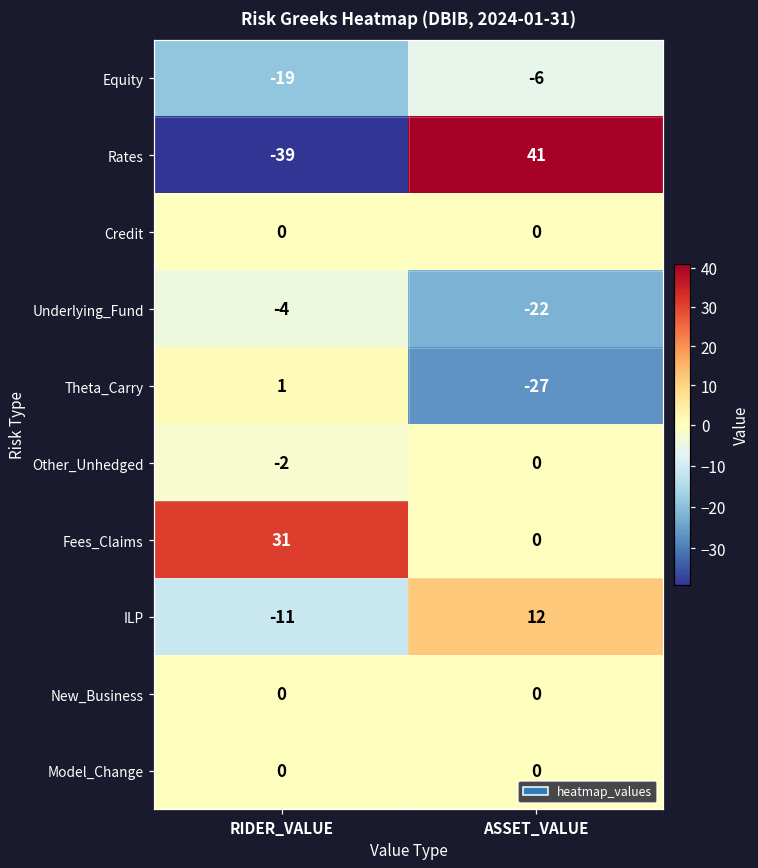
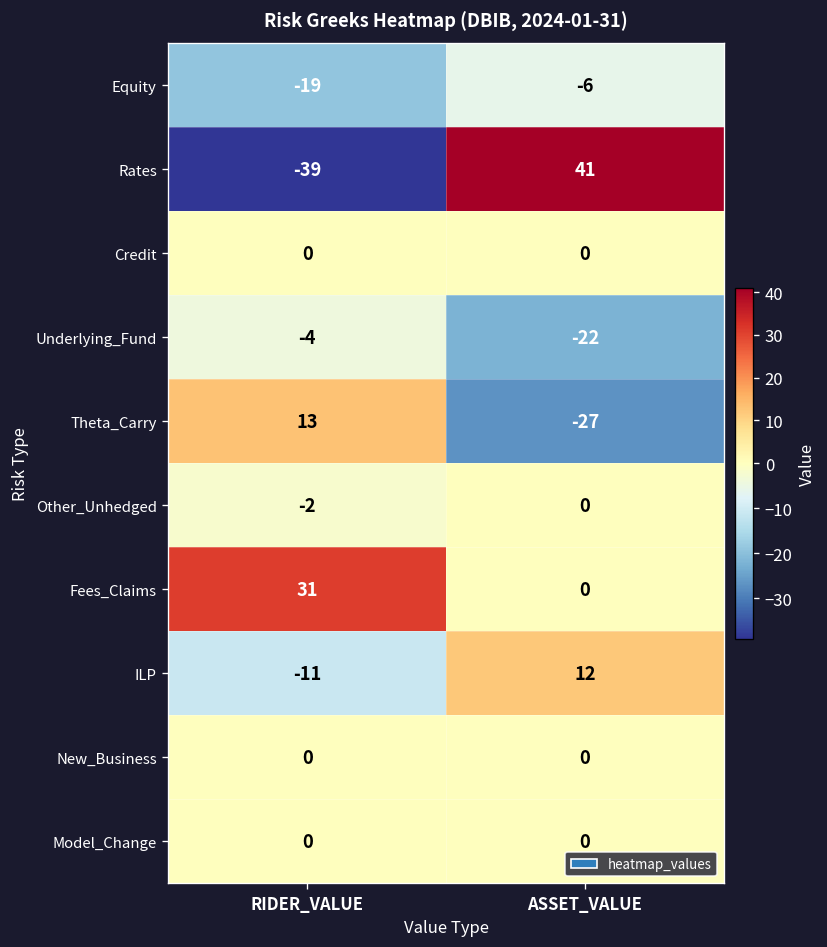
Theta_Carry, RIDER_VALUE: 1 -> 13
